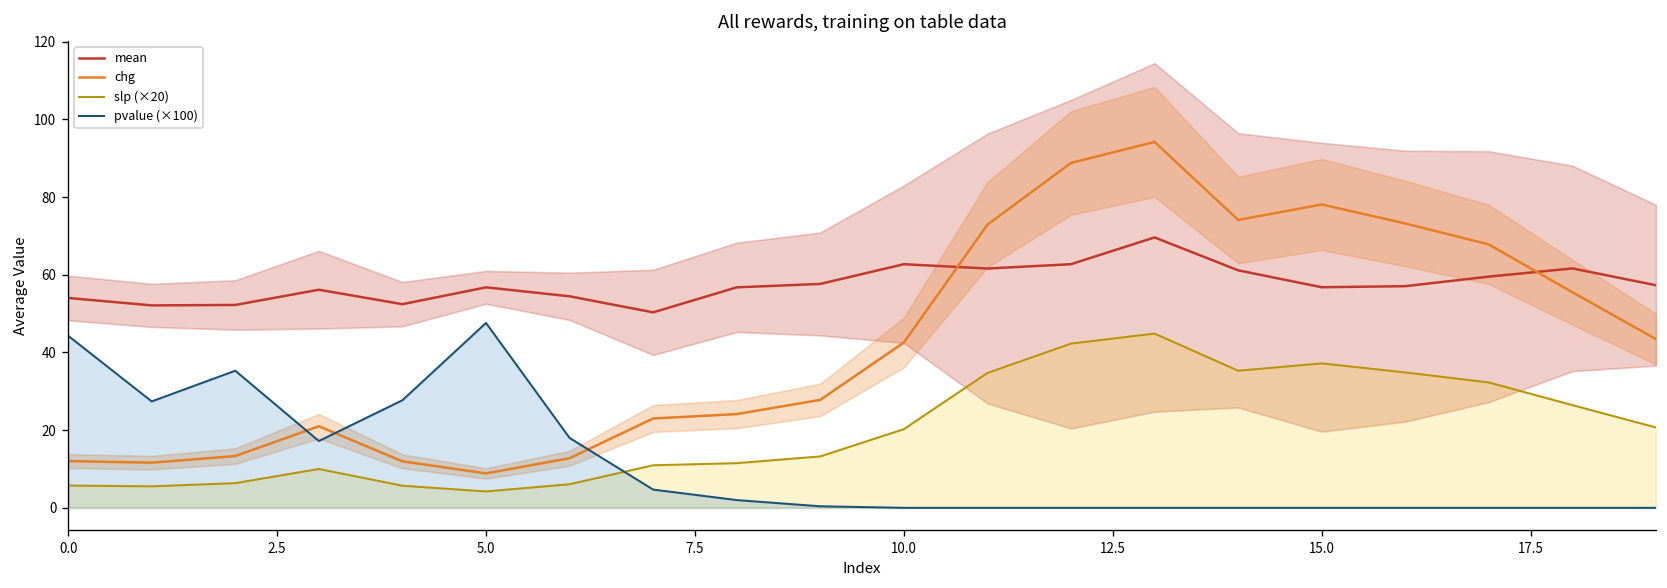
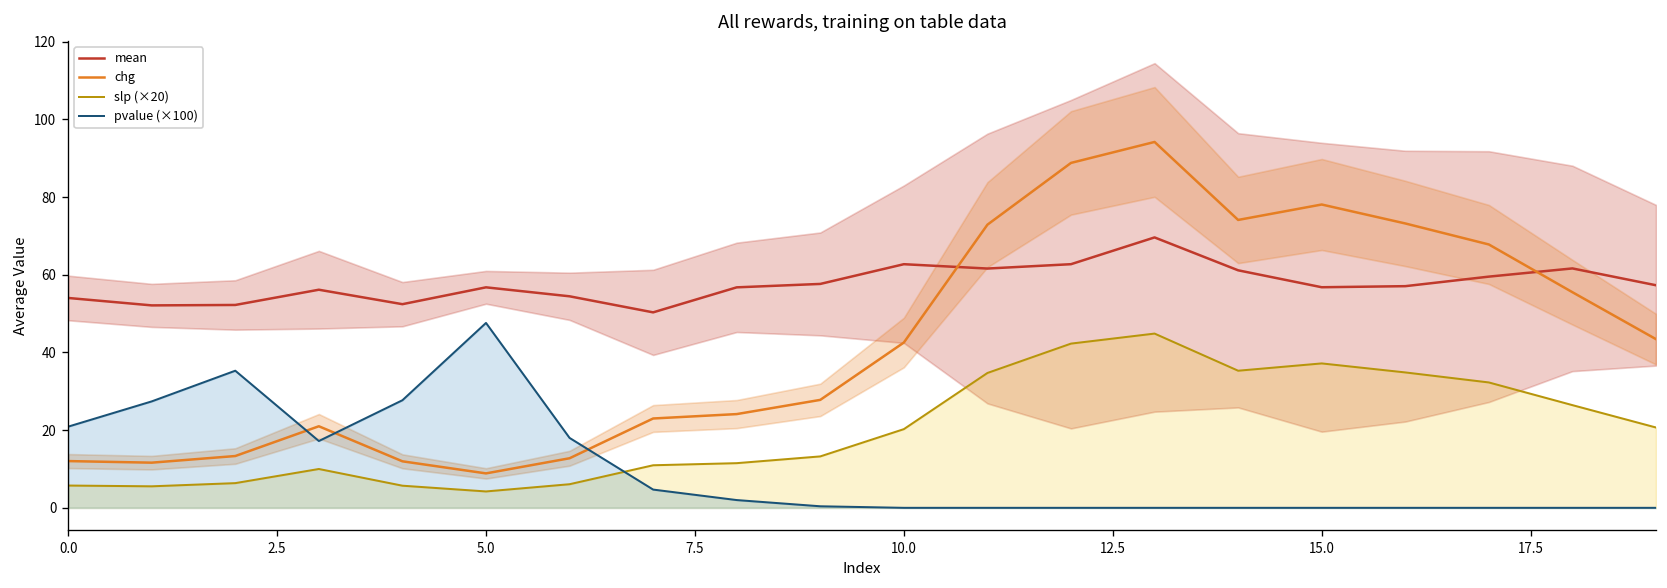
pvalue (×100), 0.0: 44 -> 21
